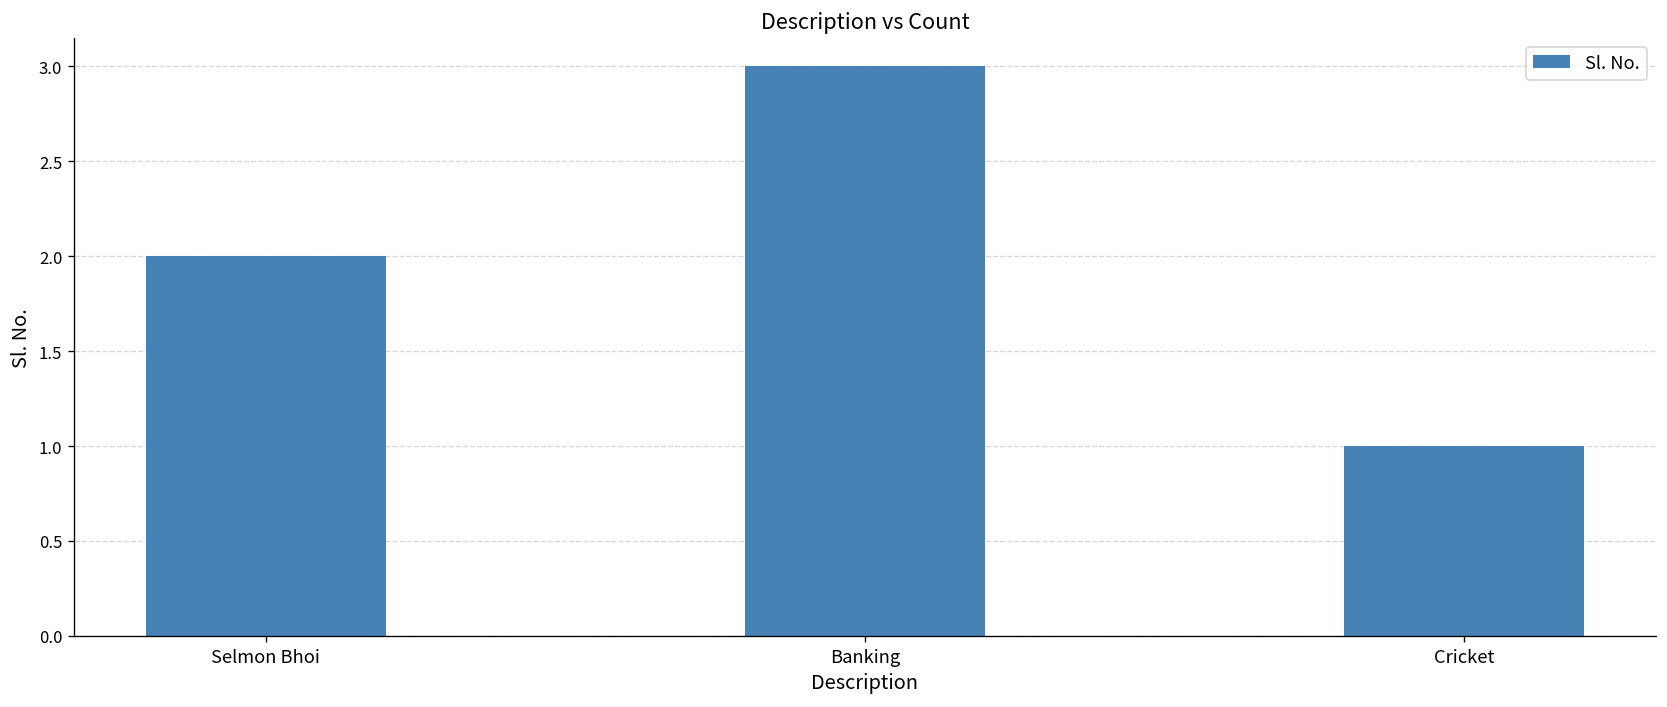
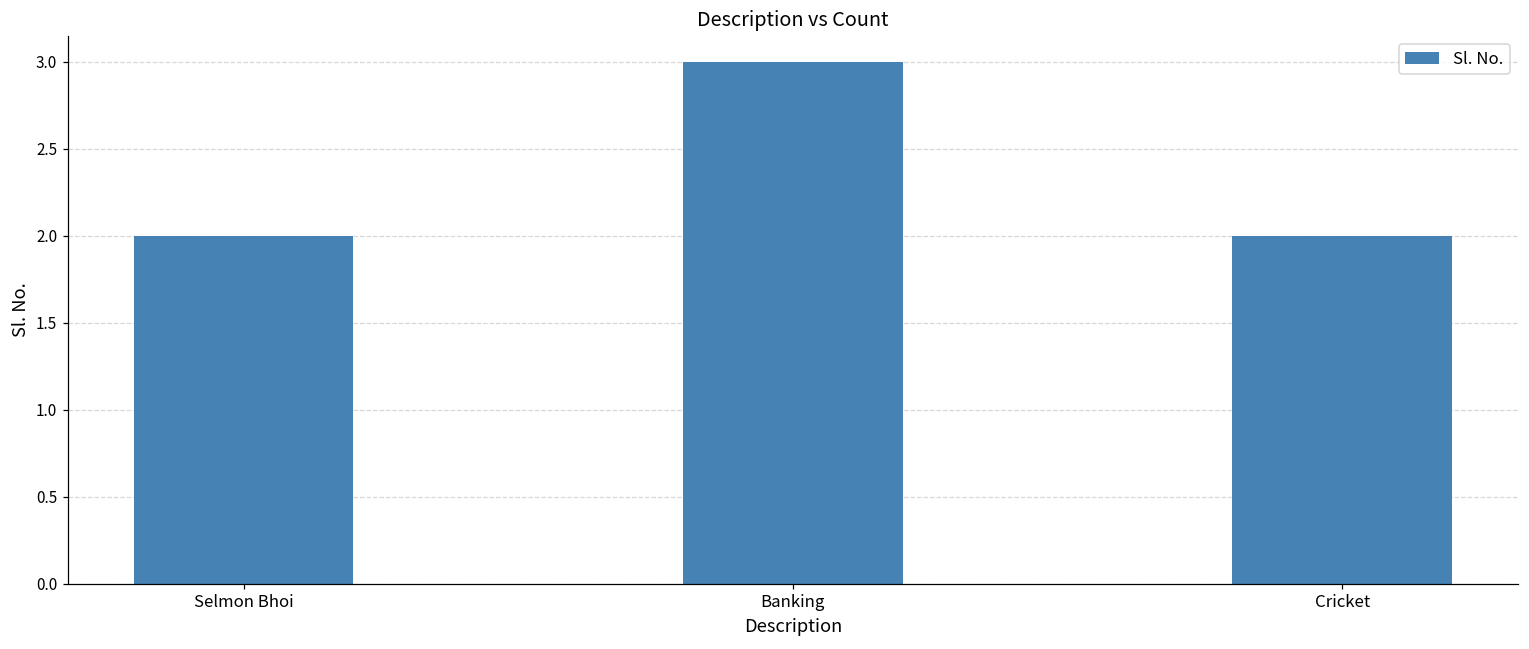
Cricket: 1 -> 2
